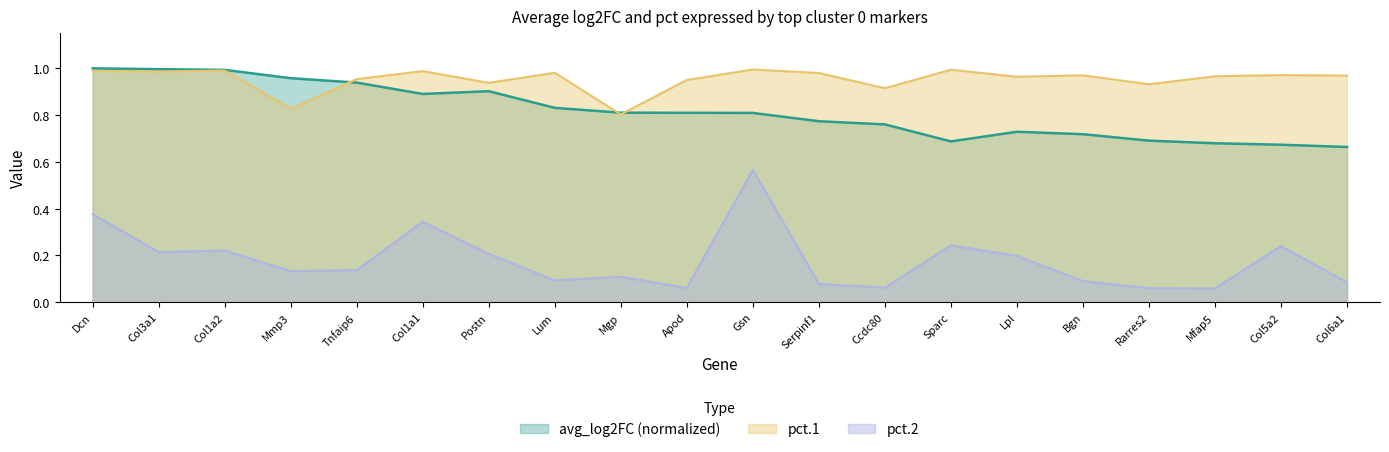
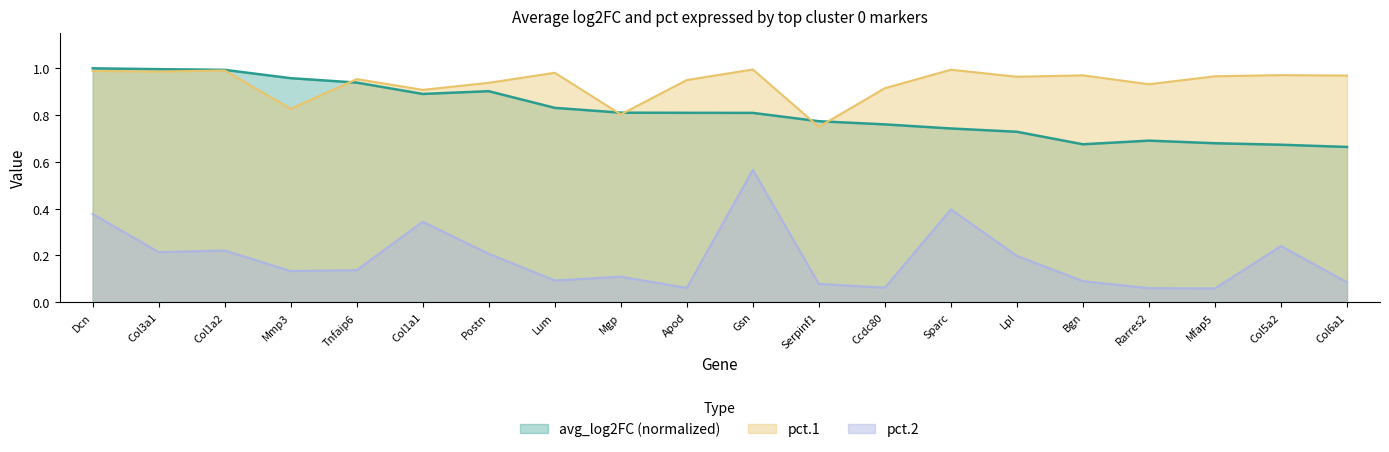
pct.1, Col1a1: 0.99 -> 0.91
pct.1, Serpinf1: 0.98 -> 0.75
avg_log2FC (normalized), Sparc: 0.69 -> 0.74
pct.2, Sparc: 0.24 -> 0.40
avg_log2FC (normalized), Bgn: 0.72 -> 0.68
